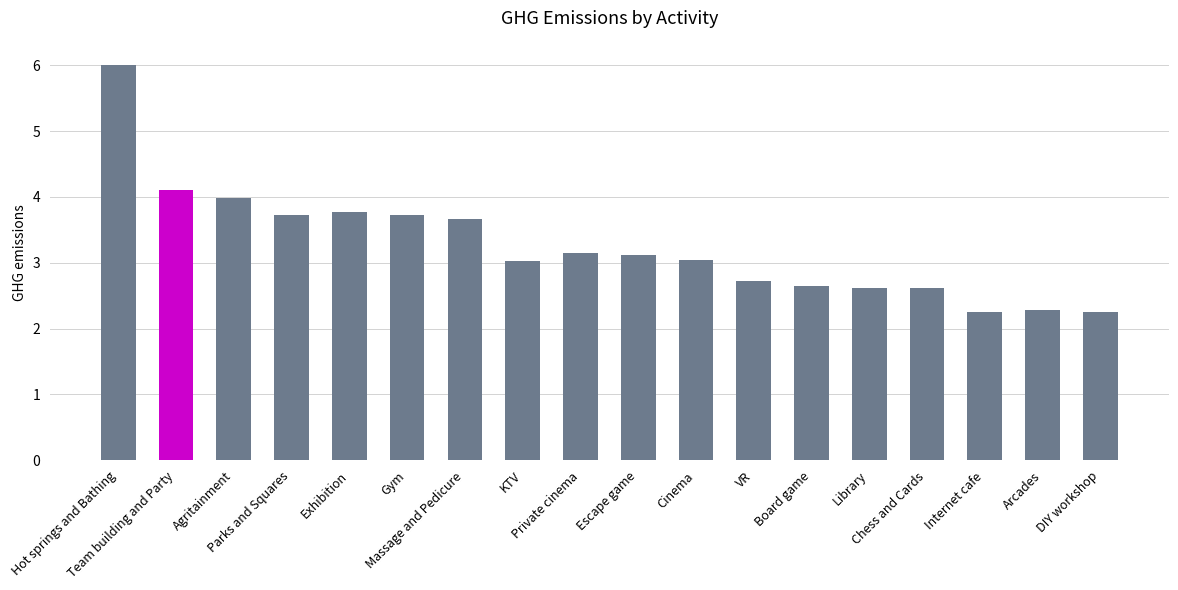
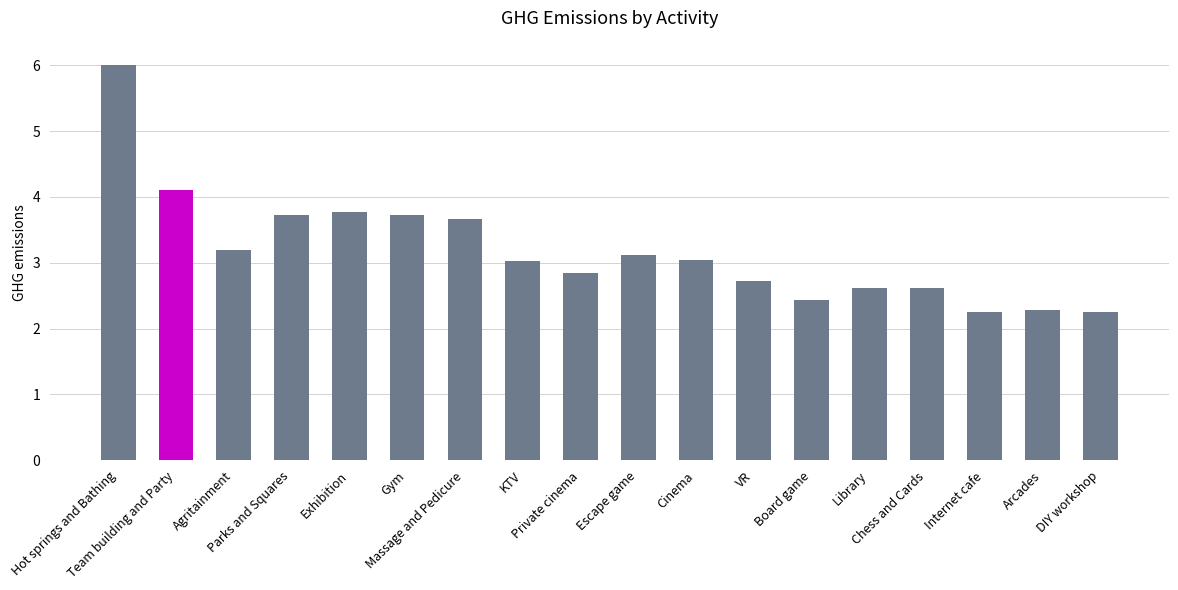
Agritainment: 4.0 -> 3.2
Private cinema: 3.2 -> 2.9
Board game: 2.7 -> 2.4
